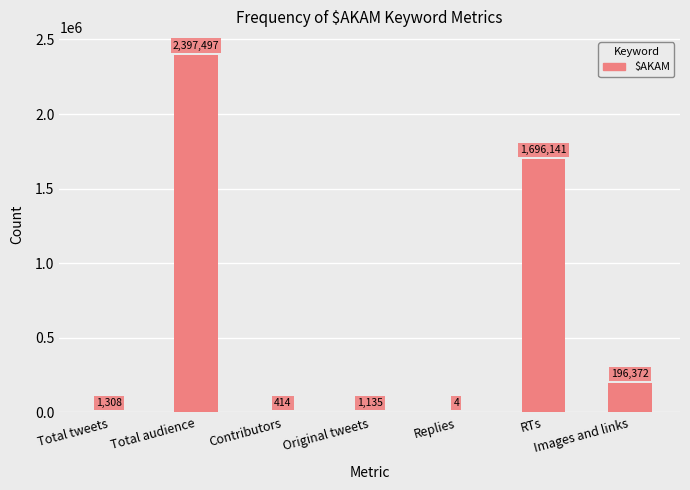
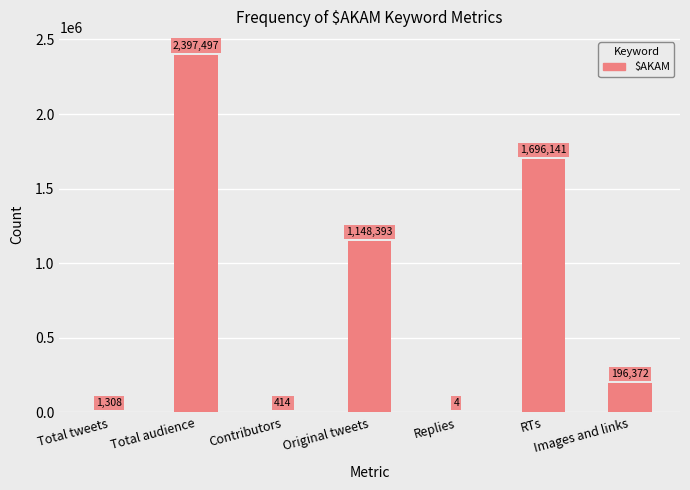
Original tweets: 1,135 -> 1,148,393
